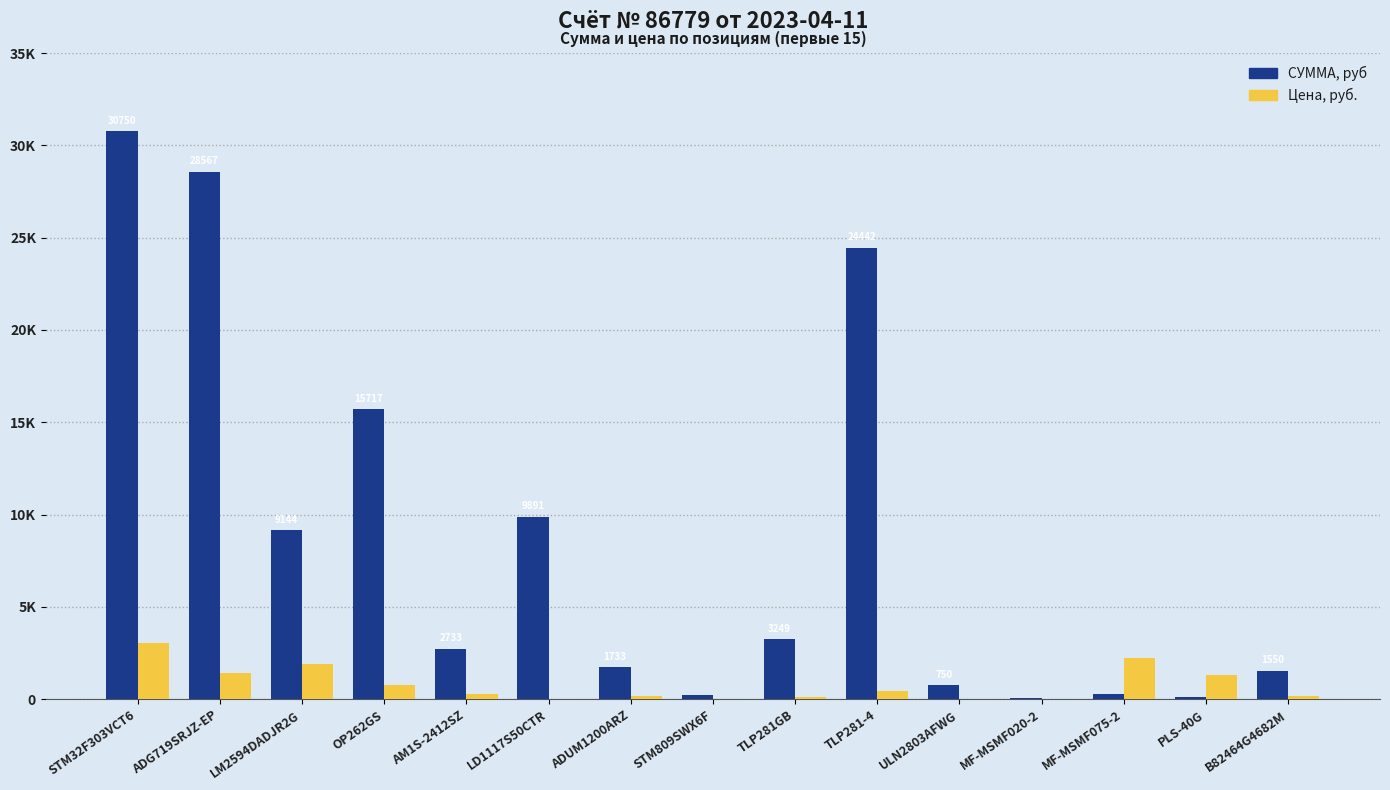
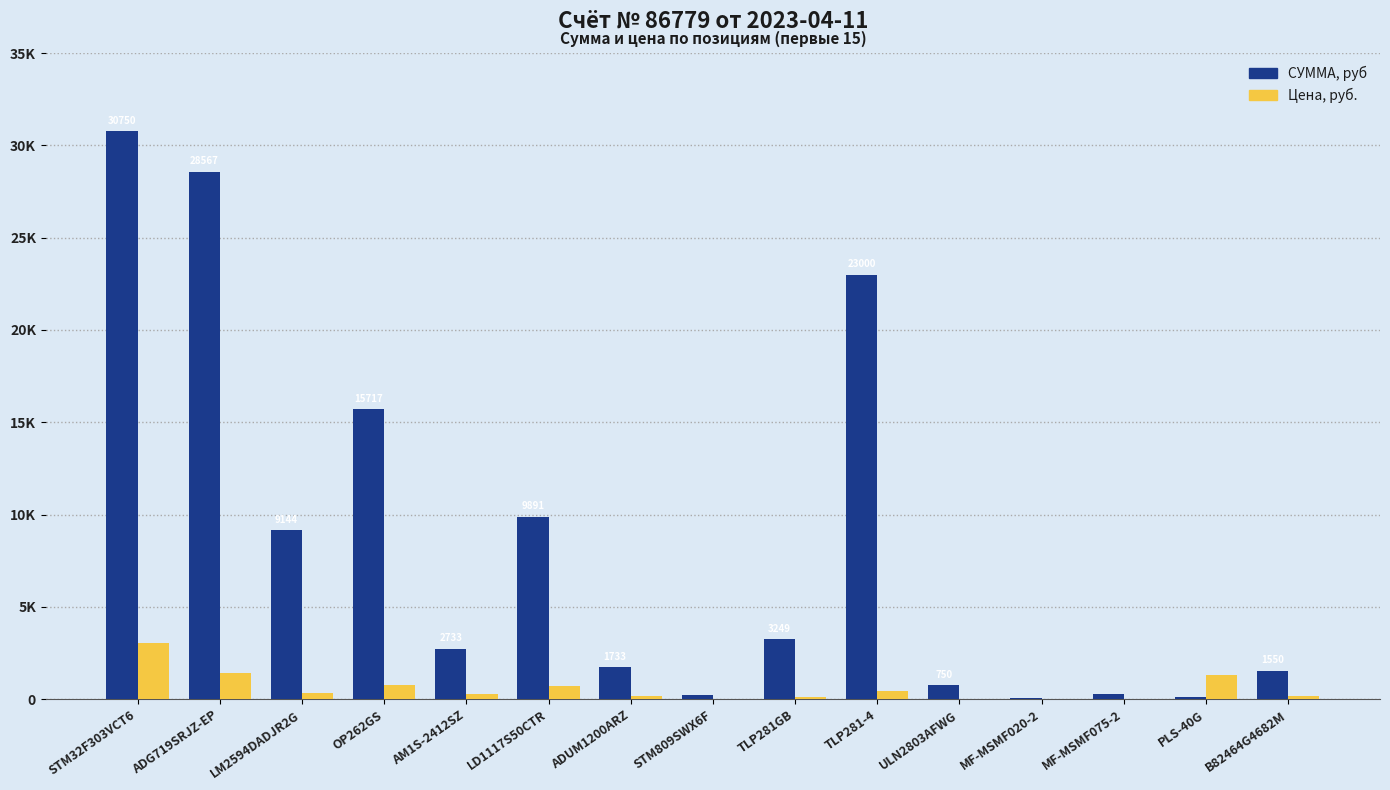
Цена, руб., LM2594DADJR2G: 1900 -> 300
Цена, руб., LD1117S50CTR: 0 -> 700
СУММА, руб, TLP281-4: 24400 -> 23000
Цена, руб., MF-MSMF075-2: 2200 -> 0
